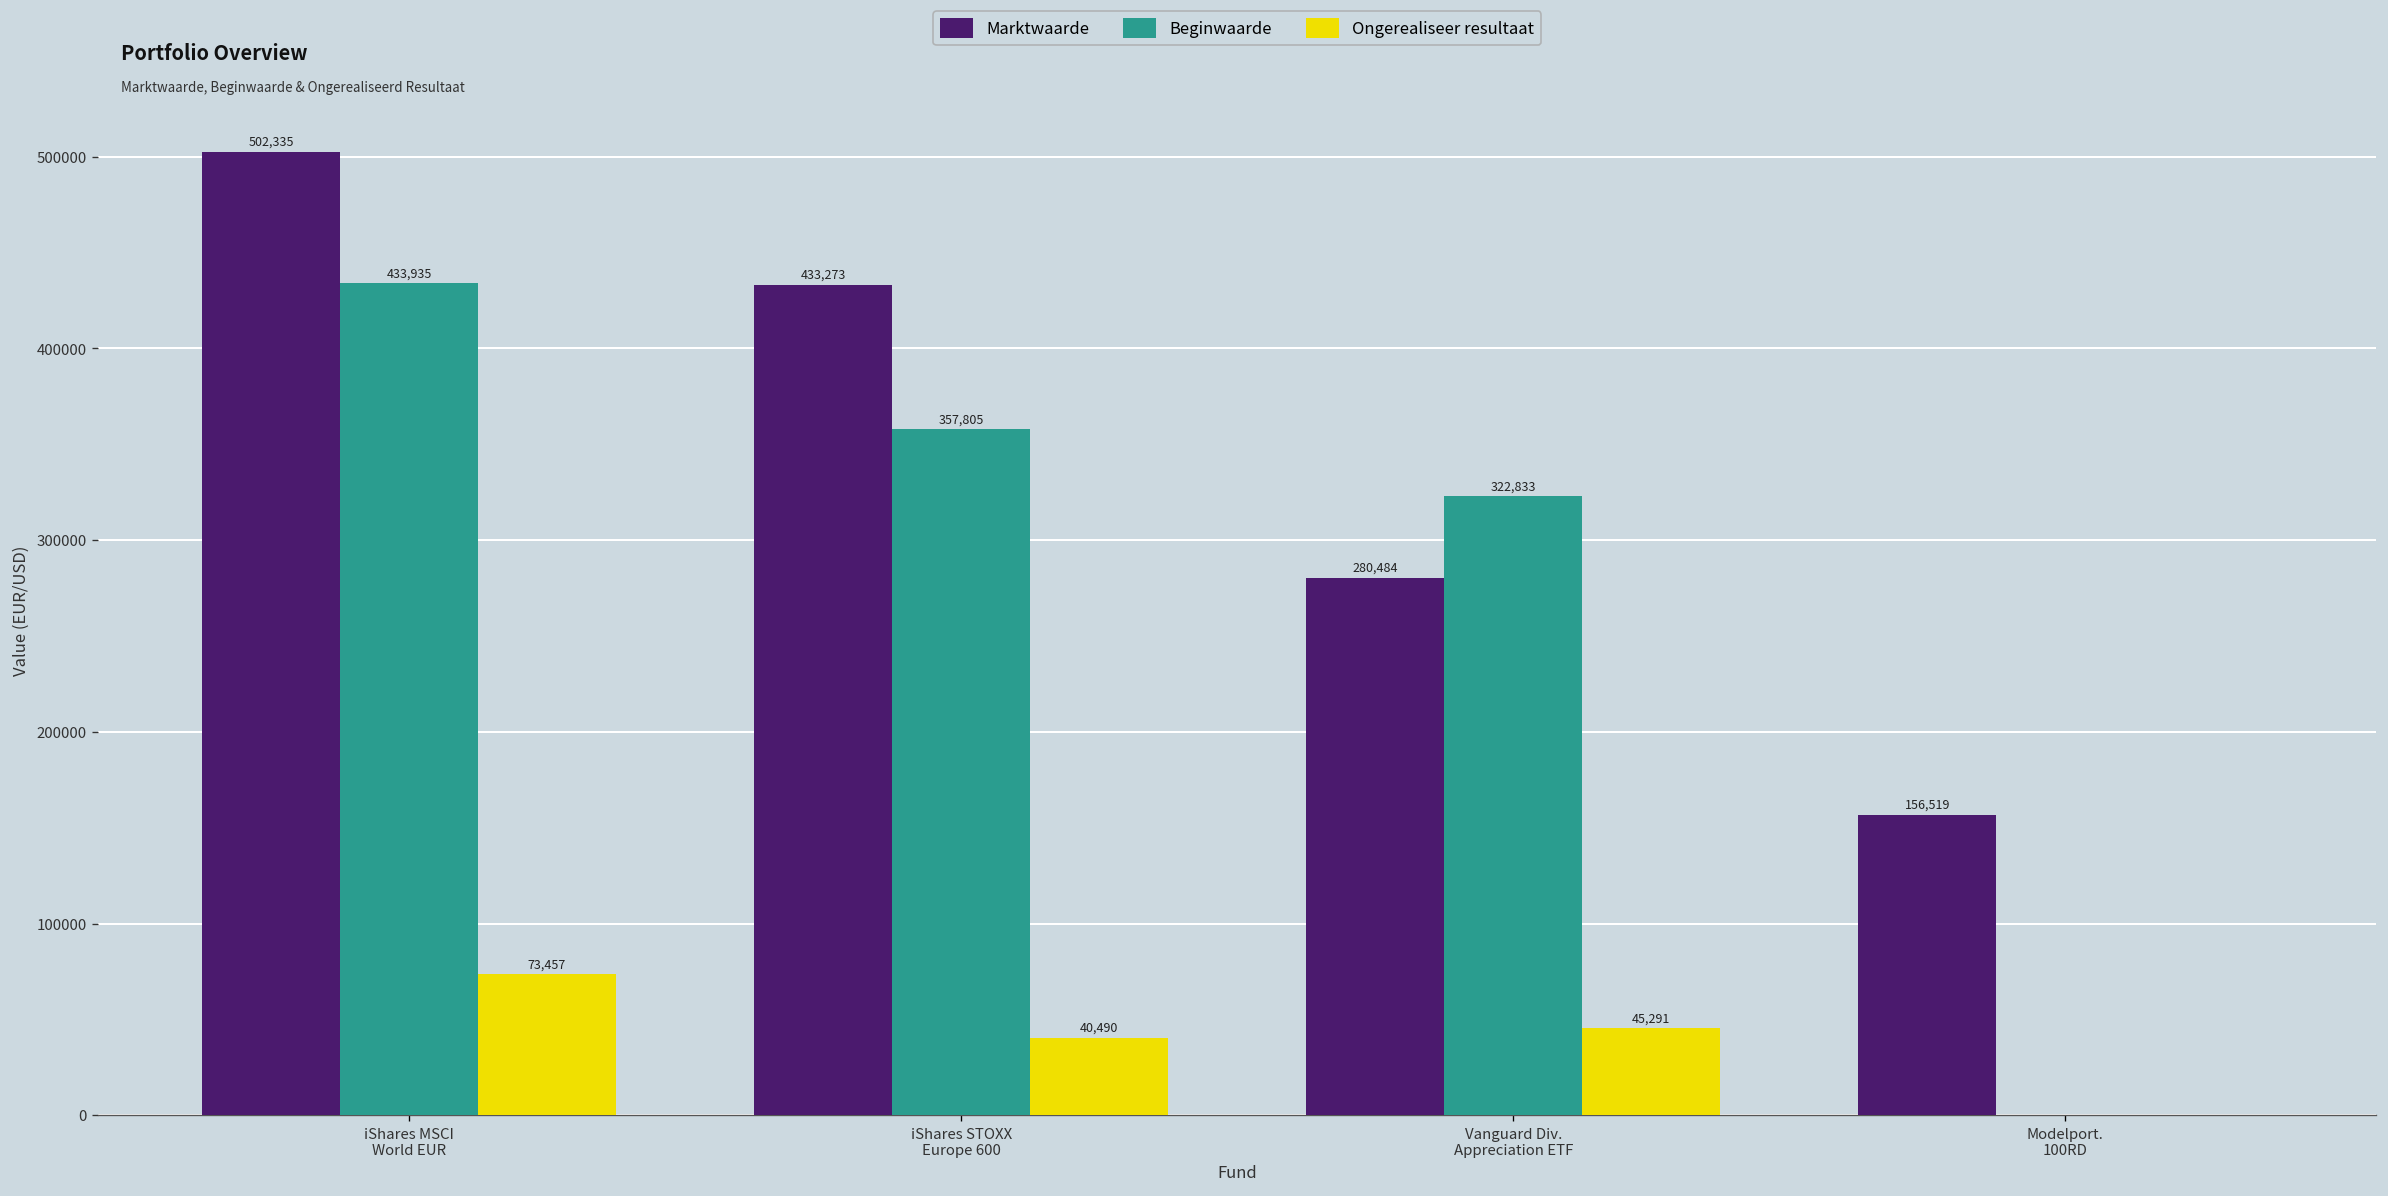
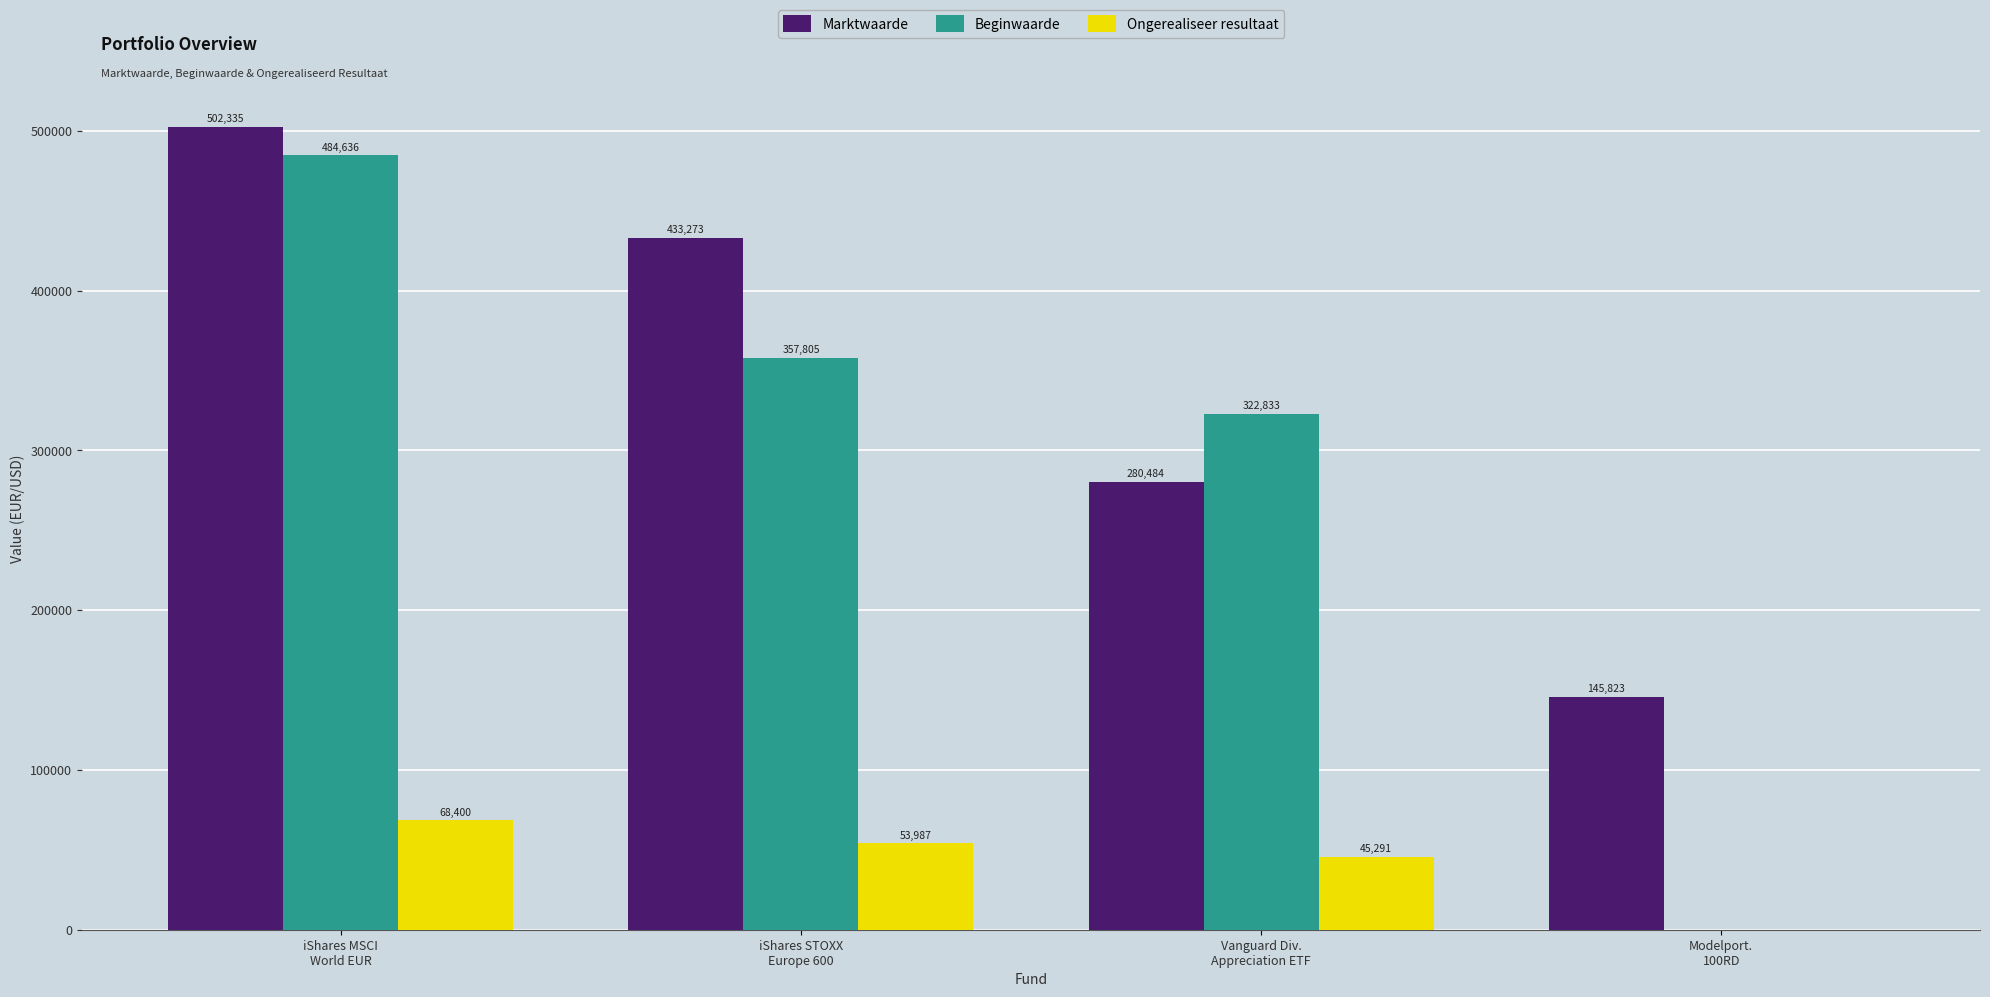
Beginwaarde, iShares MSCI World EUR: 433,935 -> 484,636
Ongerealiseer resultaat, iShares MSCI World EUR: 73,457 -> 68,400
Ongerealiseer resultaat, iShares STOXX Europe 600: 40,490 -> 53,987
Marktwaarde, Modelport. 100RD: 156,519 -> 145,823
